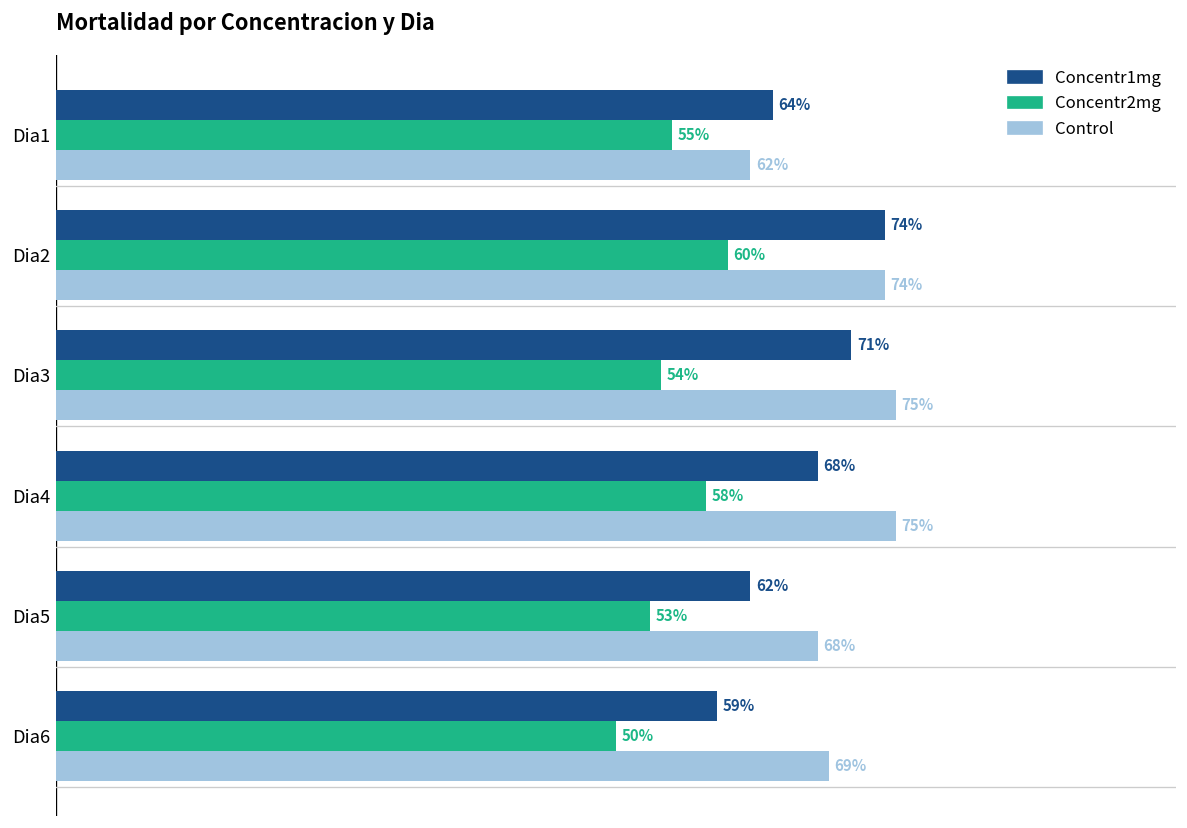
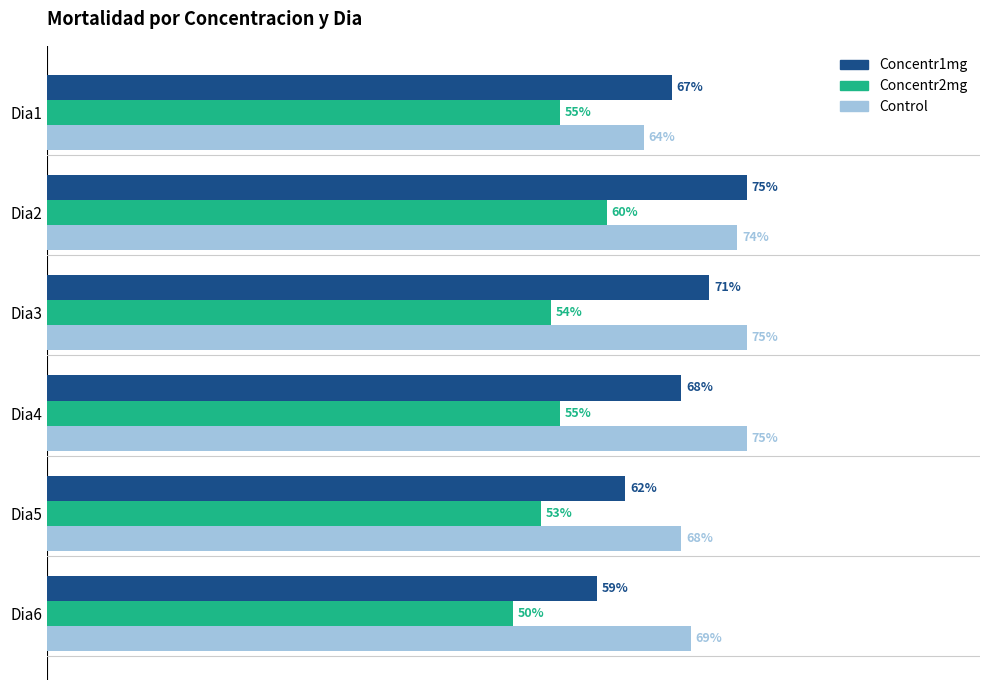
Concentr1mg, Dia1: 64% -> 67%
Control, Dia1: 62% -> 64%
Concentr1mg, Dia2: 74% -> 75%
Concentr2mg, Dia4: 58% -> 55%
